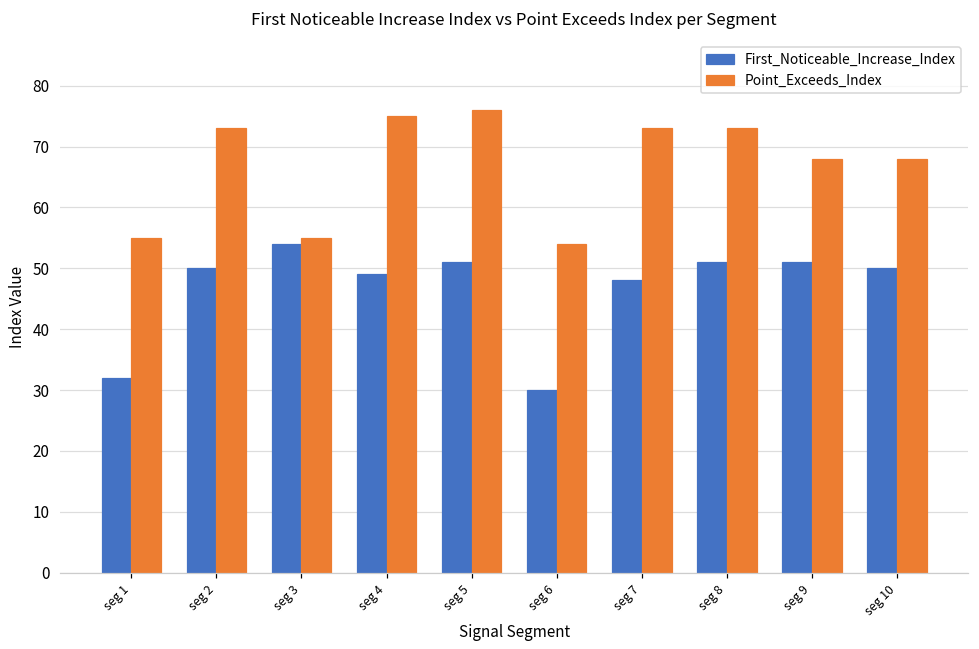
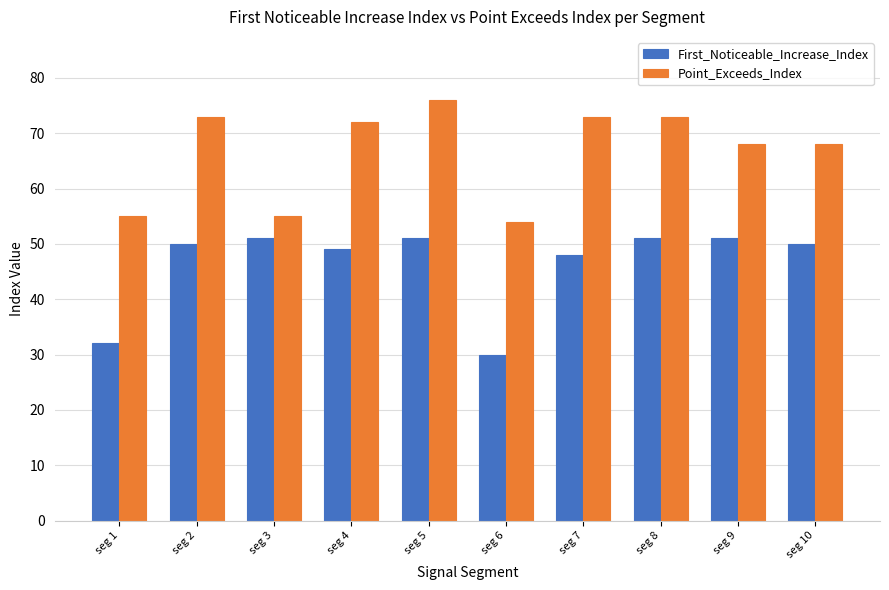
First_Noticeable_Increase_Index, seg 3: 54 -> 51
Point_Exceeds_Index, seg 4: 75 -> 72
